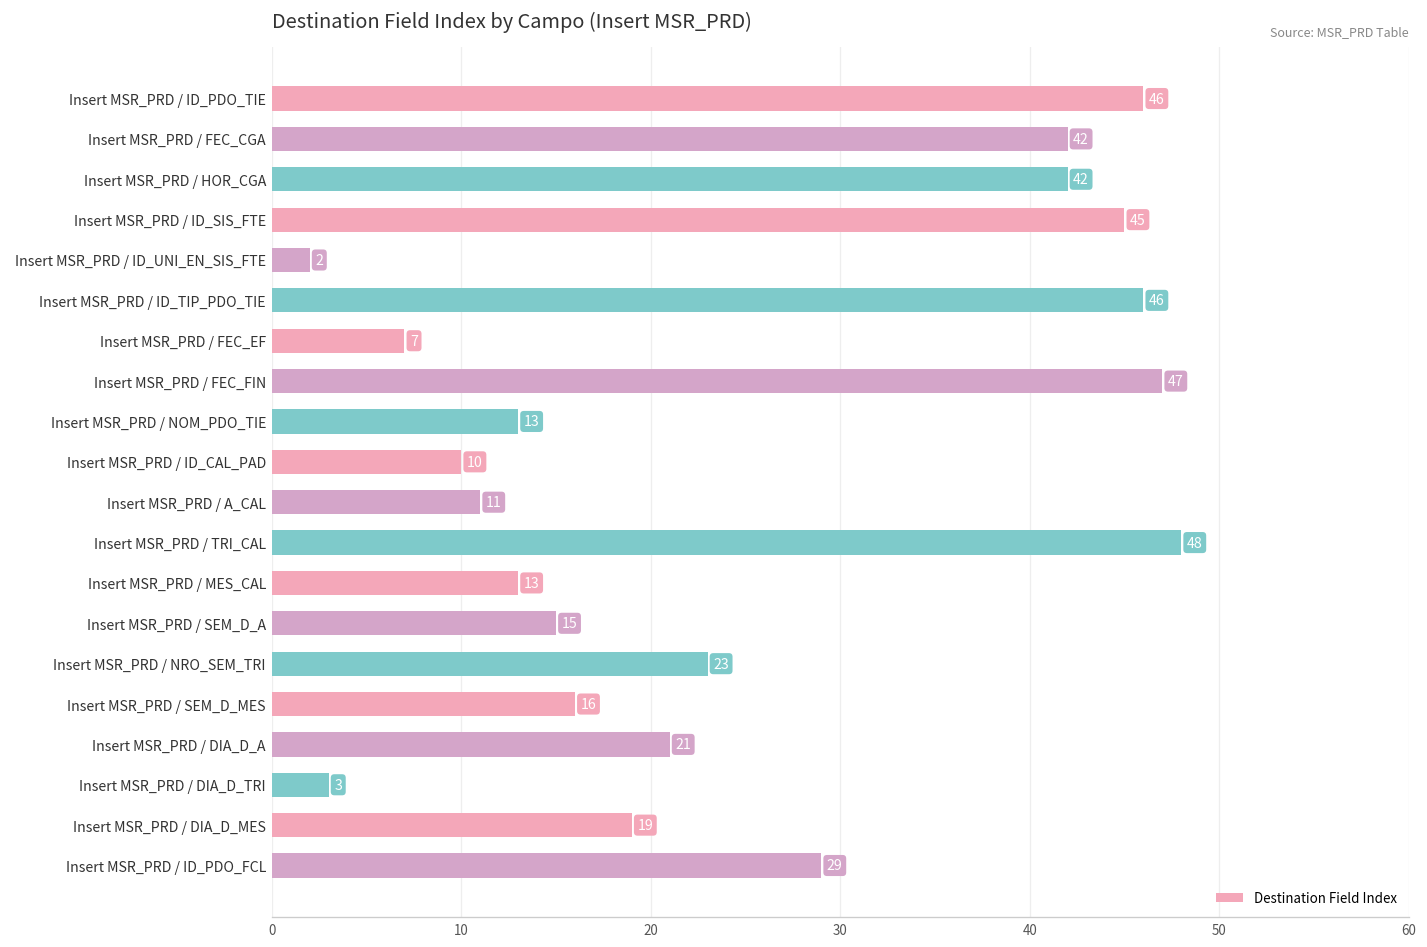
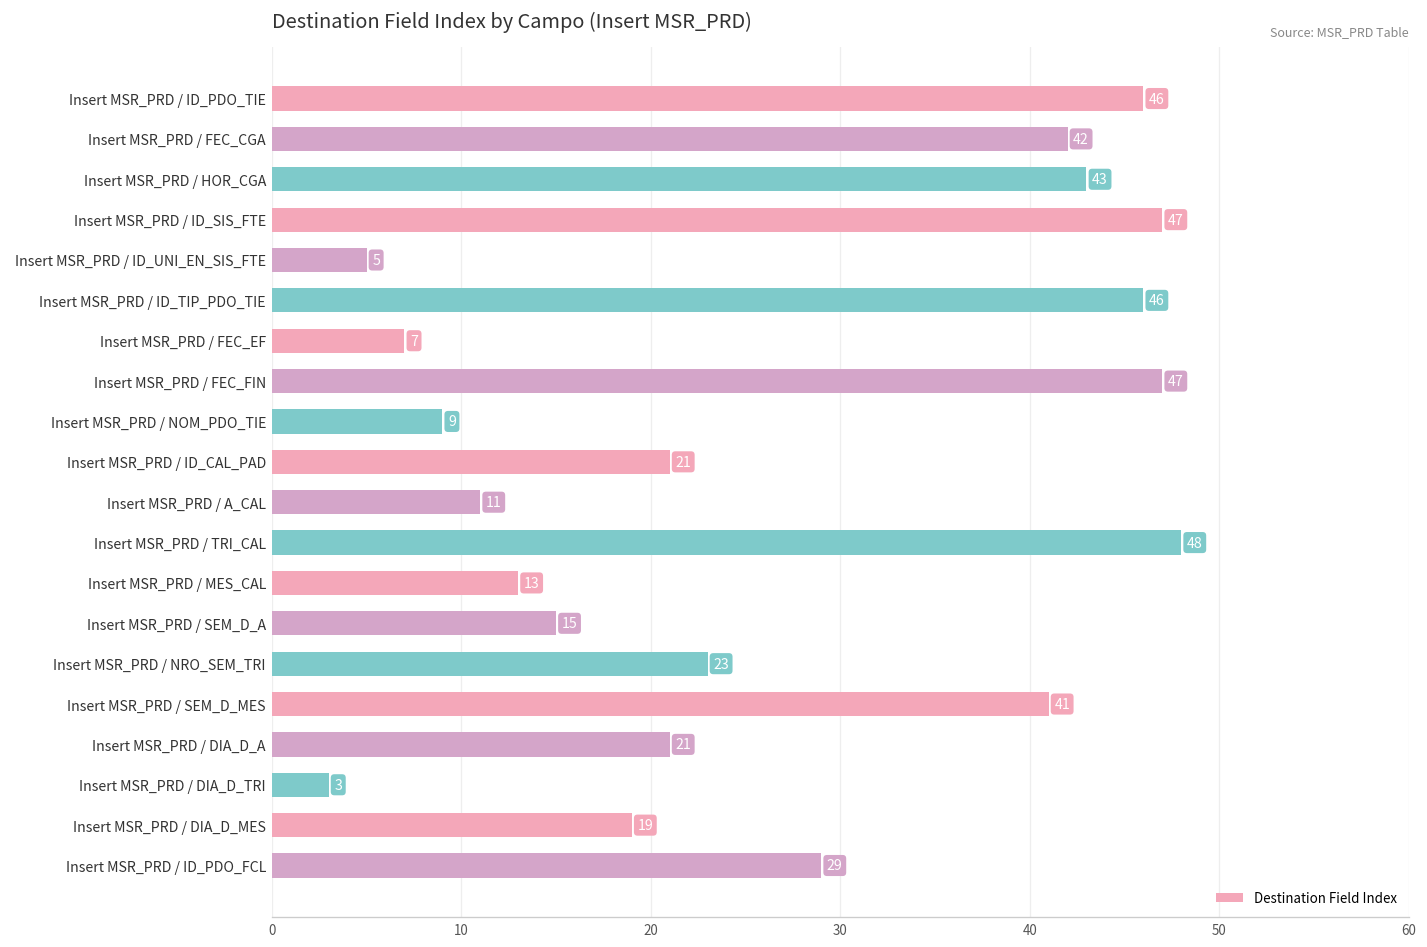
Insert MSR_PRD / HOR_CGA: 42 -> 43
Insert MSR_PRD / ID_SIS_FTE: 45 -> 47
Insert MSR_PRD / ID_UNI_EN_SIS_FTE: 2 -> 5
Insert MSR_PRD / NOM_PDO_TIE: 13 -> 9
Insert MSR_PRD / ID_CAL_PAD: 10 -> 21
Insert MSR_PRD / SEM_D_MES: 16 -> 41
